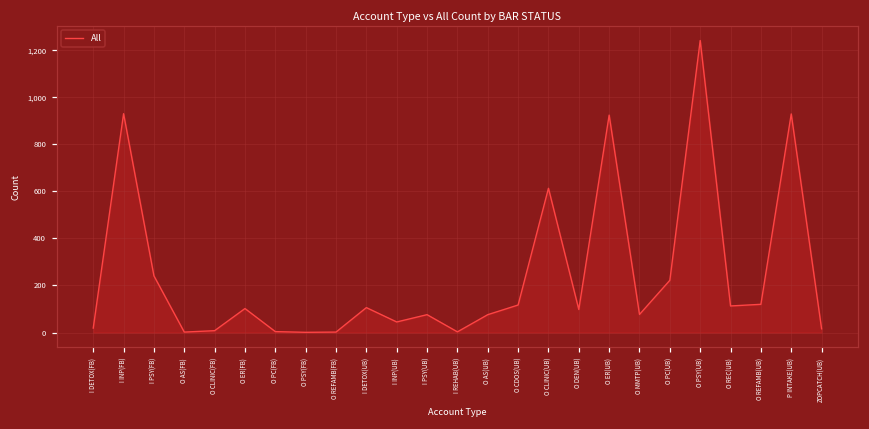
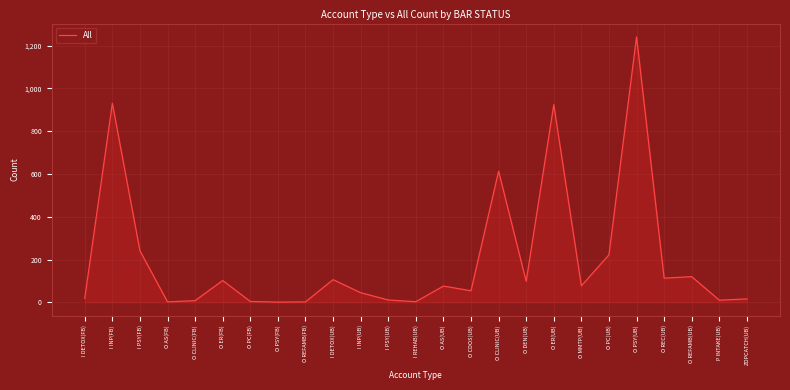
I PSY(UB): 80 -> 10
O CDOS(UB): 120 -> 50
P INTAKE(UB): 930 -> 10
